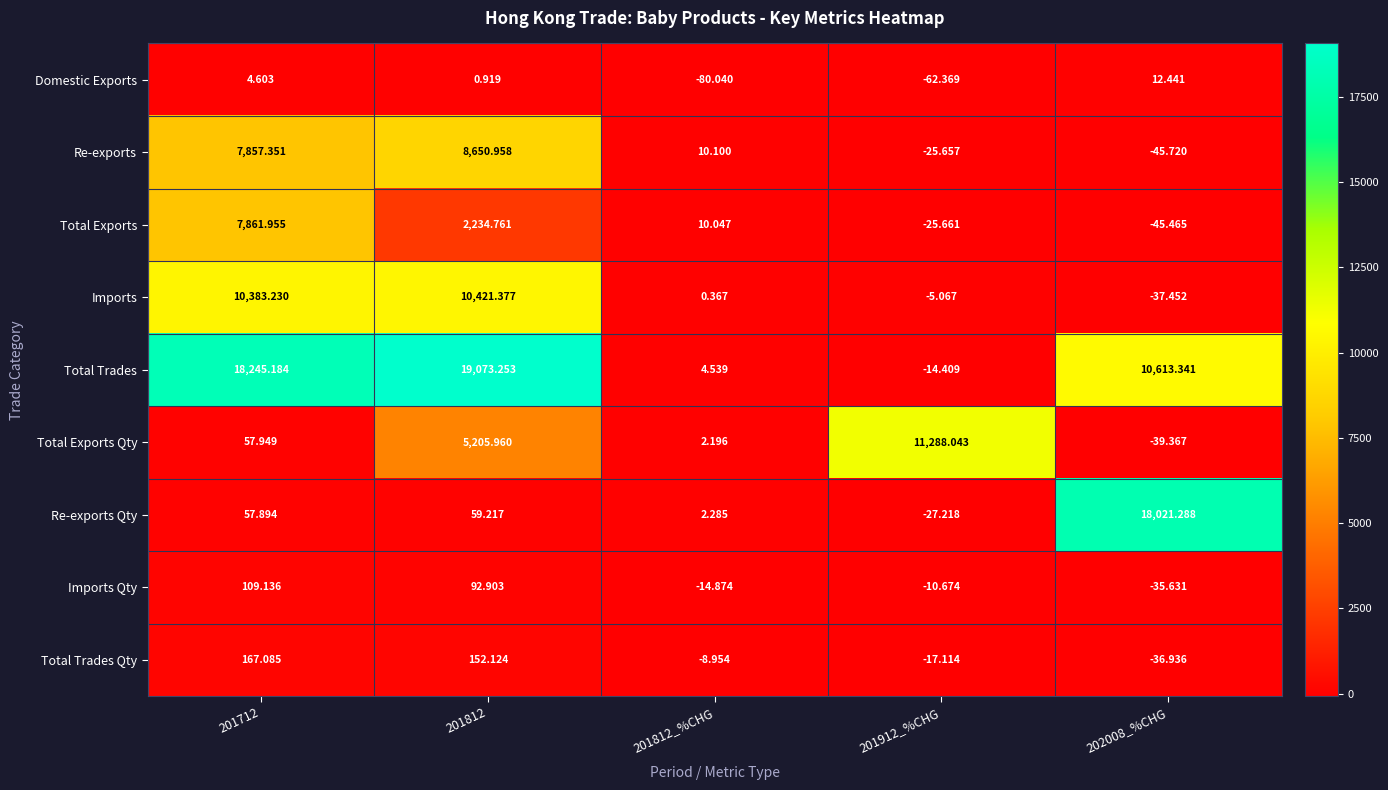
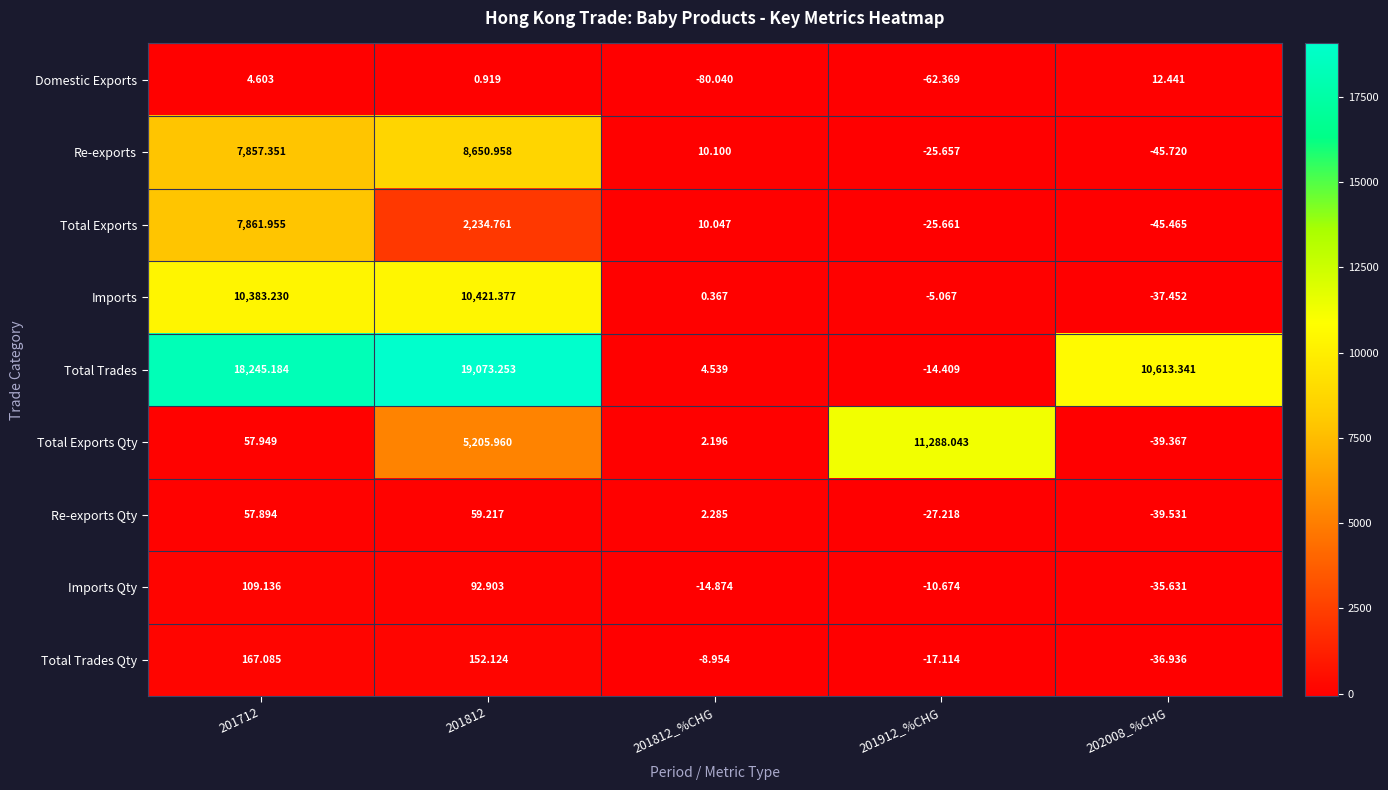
Re-exports Qty, 202008_%CHG: 18,021.288 -> -39.531
